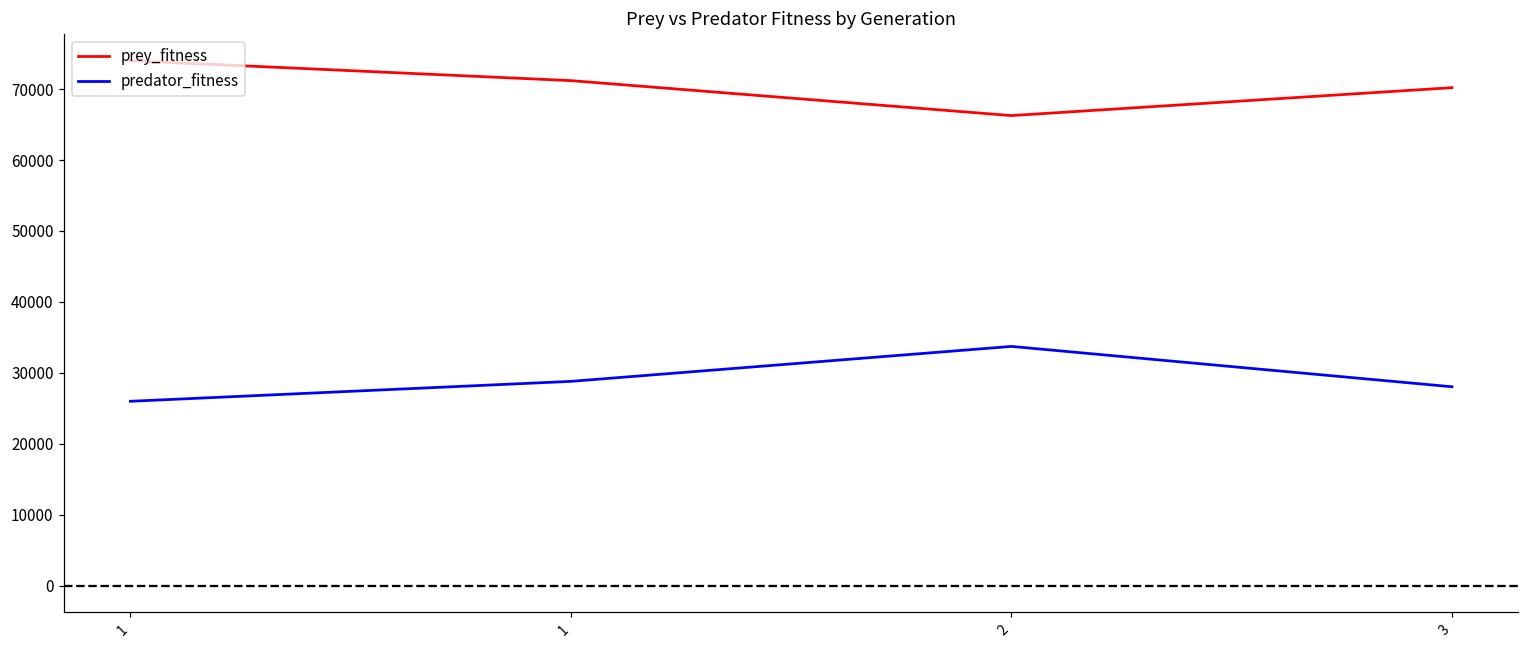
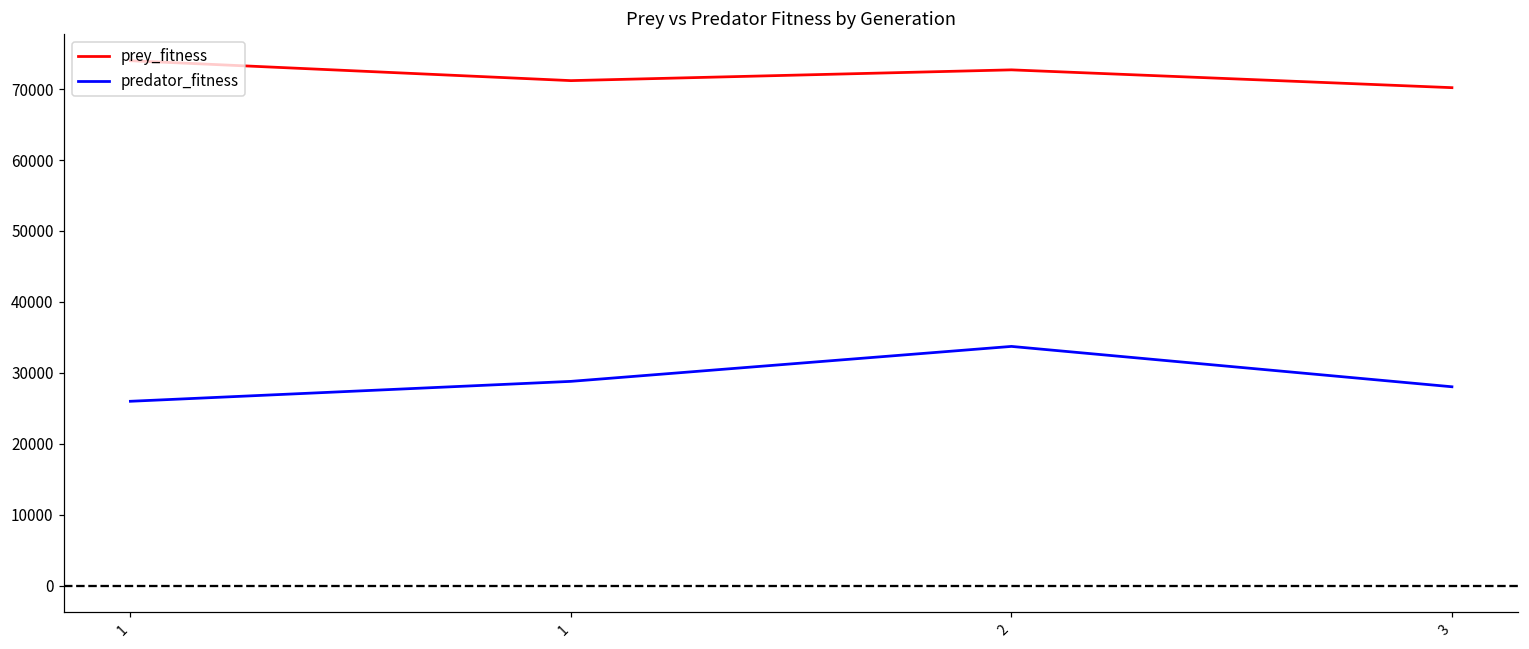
prey_fitness, 2: 66000 -> 73000
